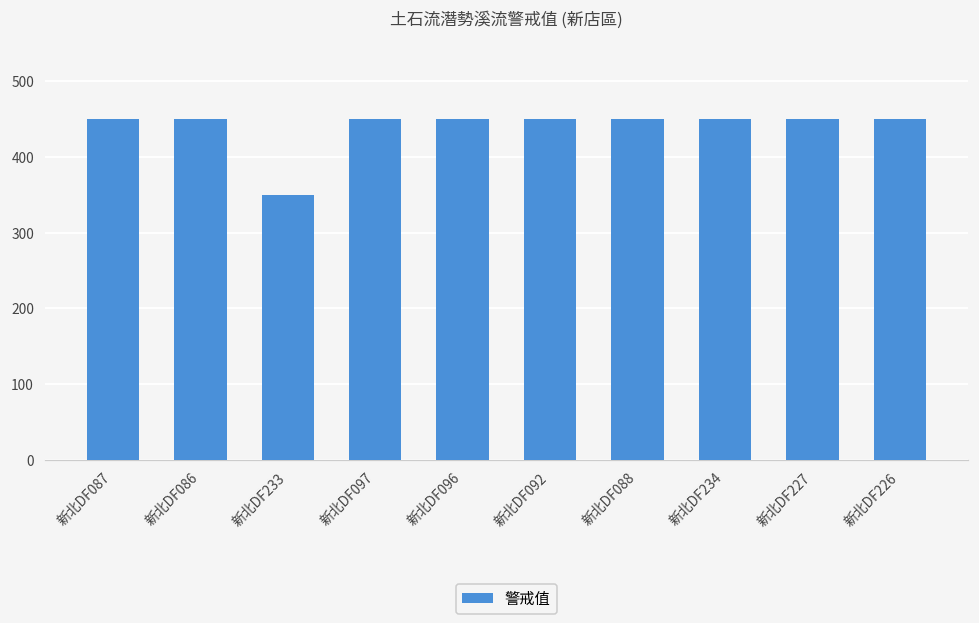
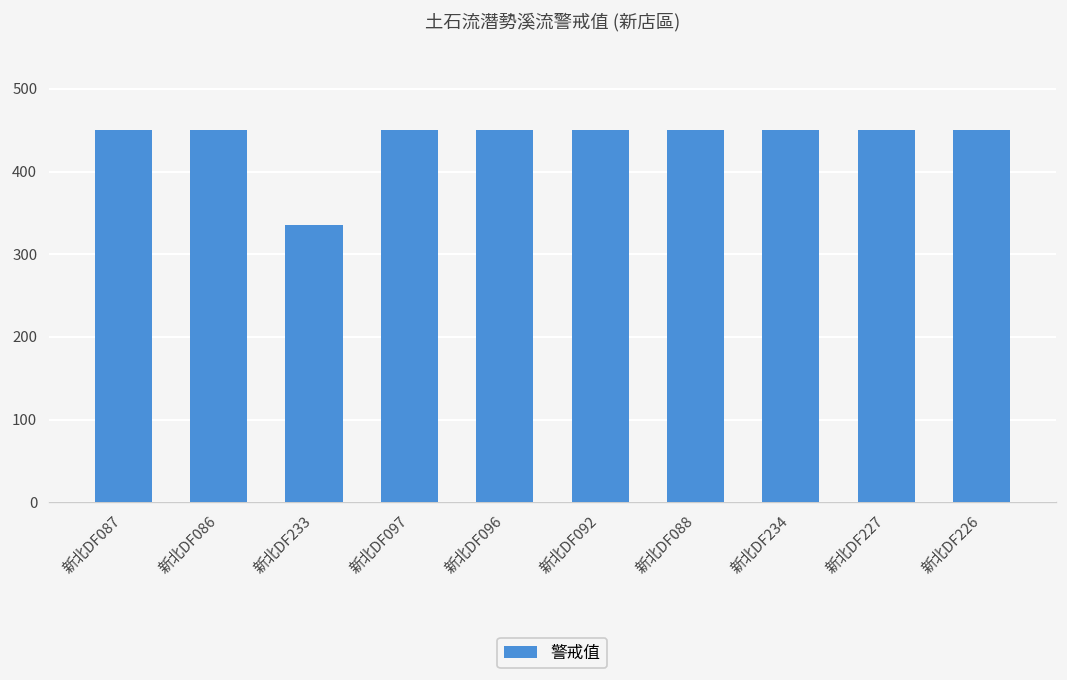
新北DF233: 350 -> 340
